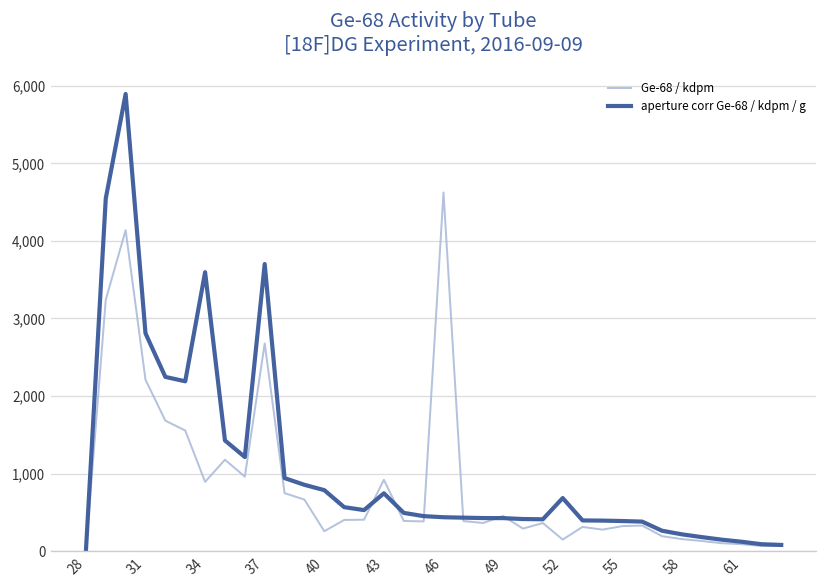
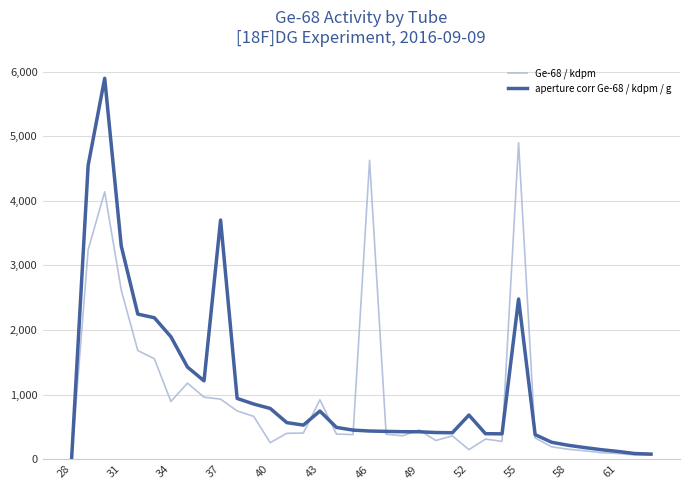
Ge-68 / kdpm, 31: 2,200 -> 2,600
aperture corr Ge-68 / kdpm / g, 31: 2,800 -> 3,300
aperture corr Ge-68 / kdpm / g, 34: 3,600 -> 1,900
Ge-68 / kdpm, 37: 2,700 -> 900
Ge-68 / kdpm, 55: 300 -> 4,900
aperture corr Ge-68 / kdpm / g, 55: 400 -> 2,500
